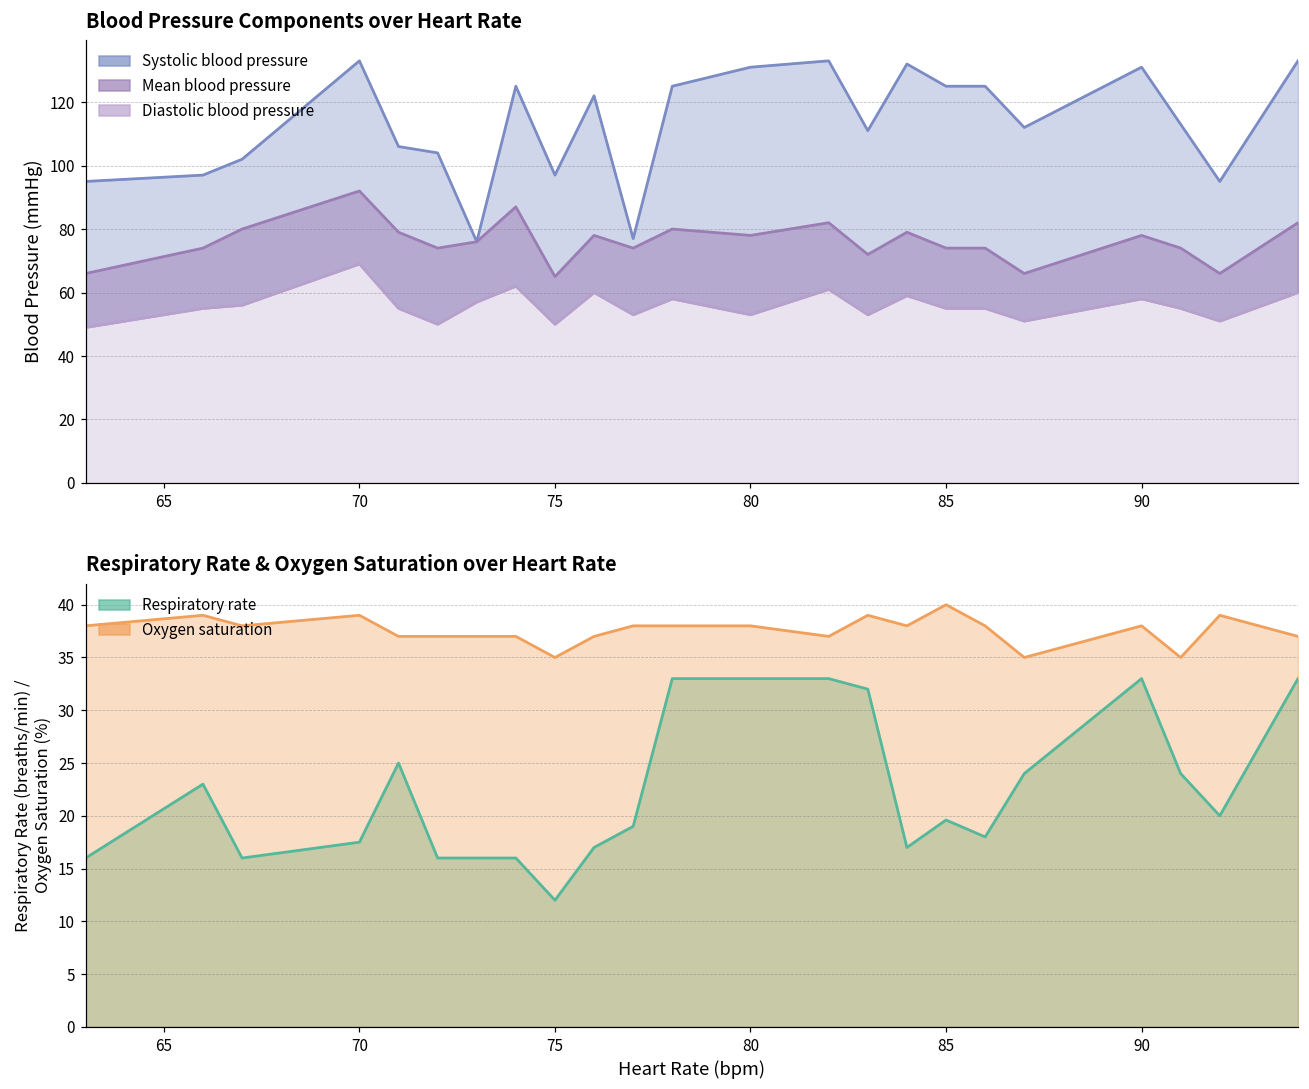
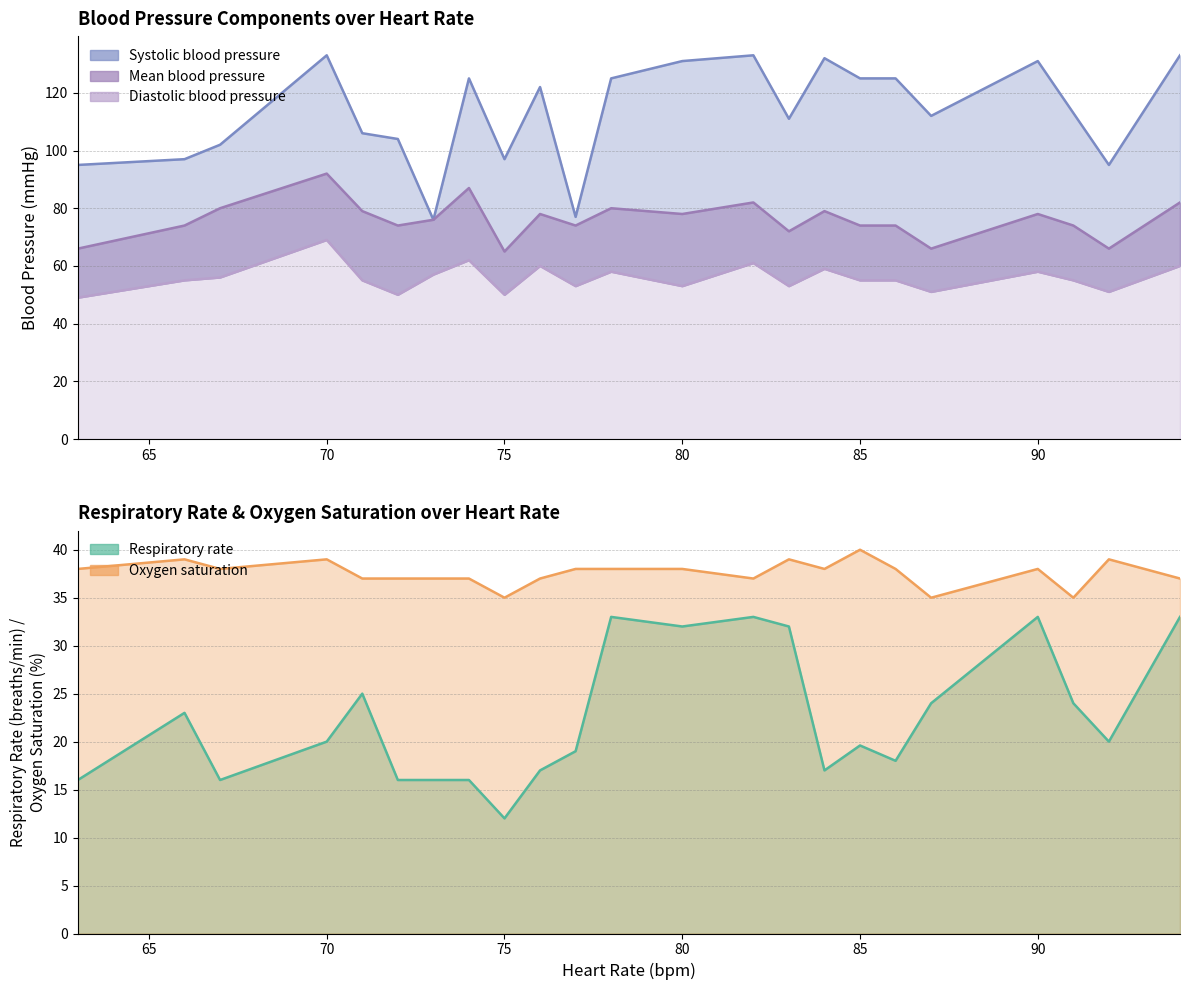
Respiratory Rate & Oxygen Saturation over Heart Rate, Respiratory rate, 70: 18 -> 20
Respiratory Rate & Oxygen Saturation over Heart Rate, Respiratory rate, 80: 33 -> 32
